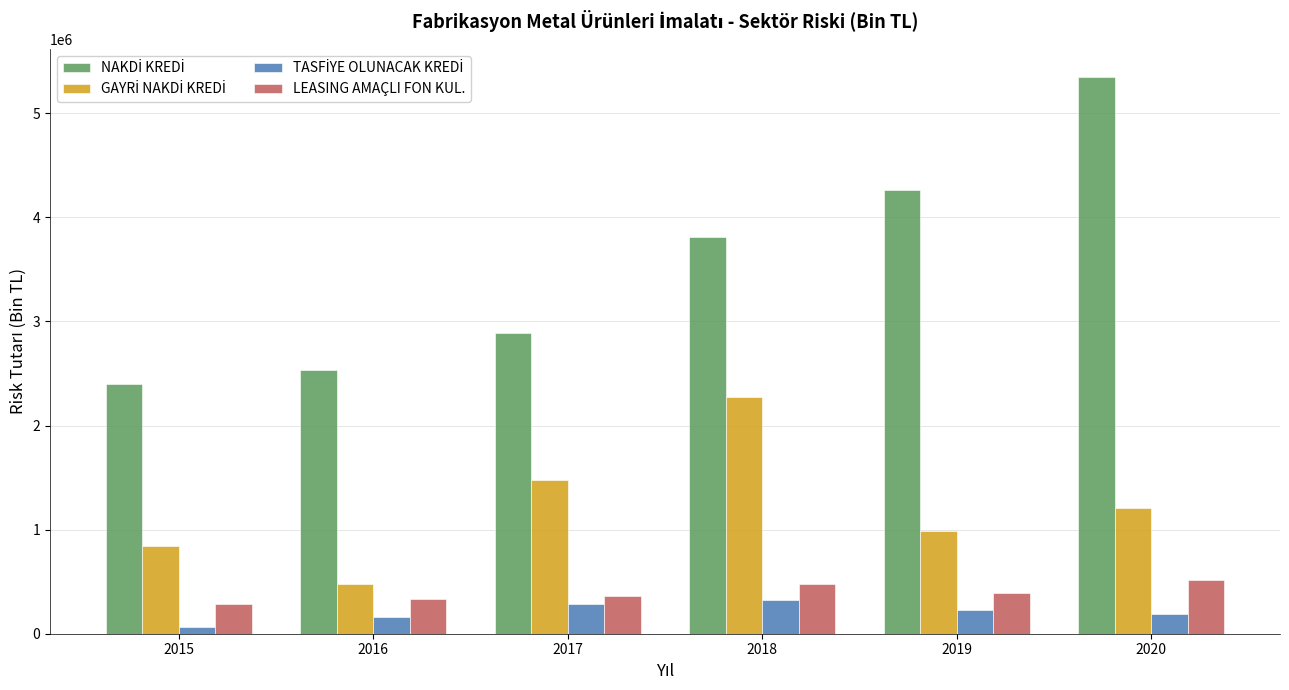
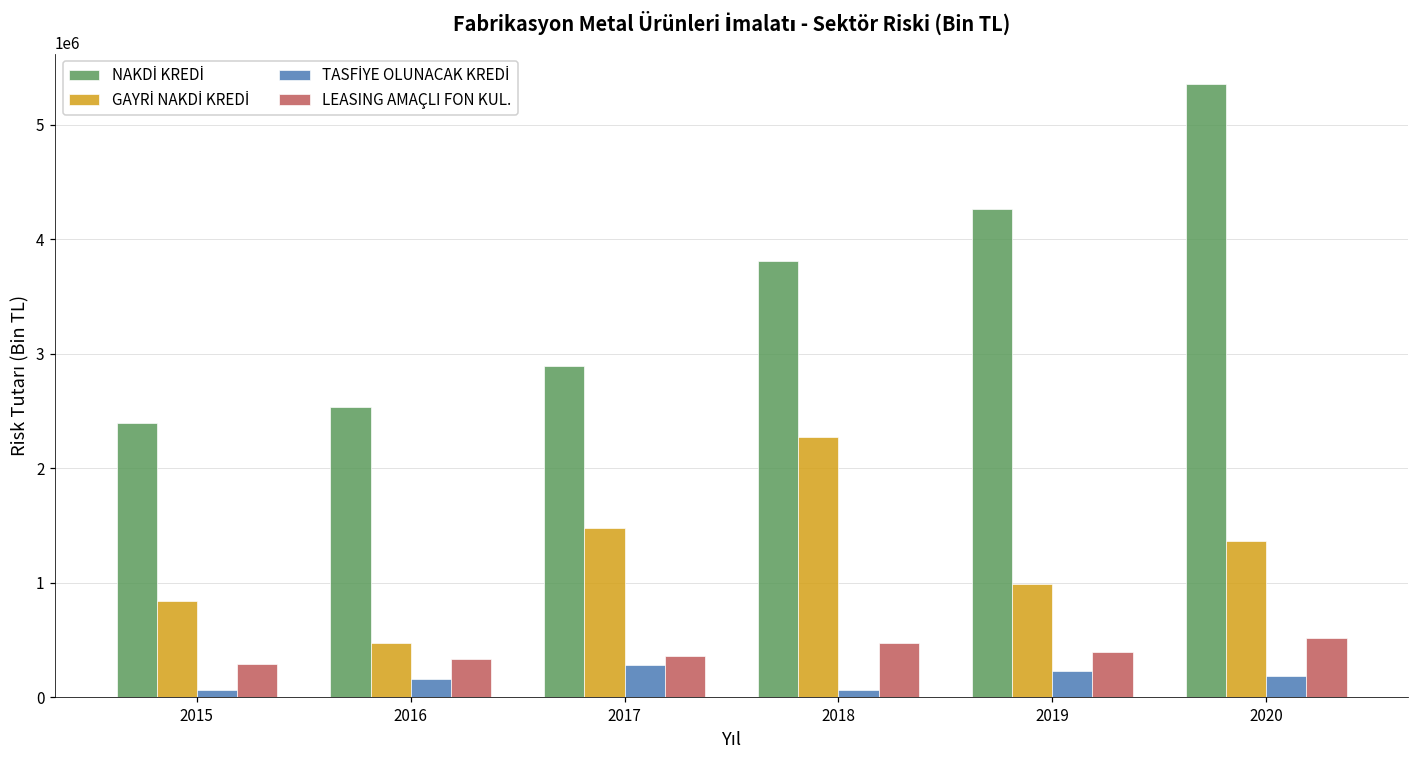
TASFİYE OLUNACAK KREDİ, 2018: 330000 -> 60000
GAYRİ NAKDİ KREDİ, 2020: 1210000 -> 1360000
